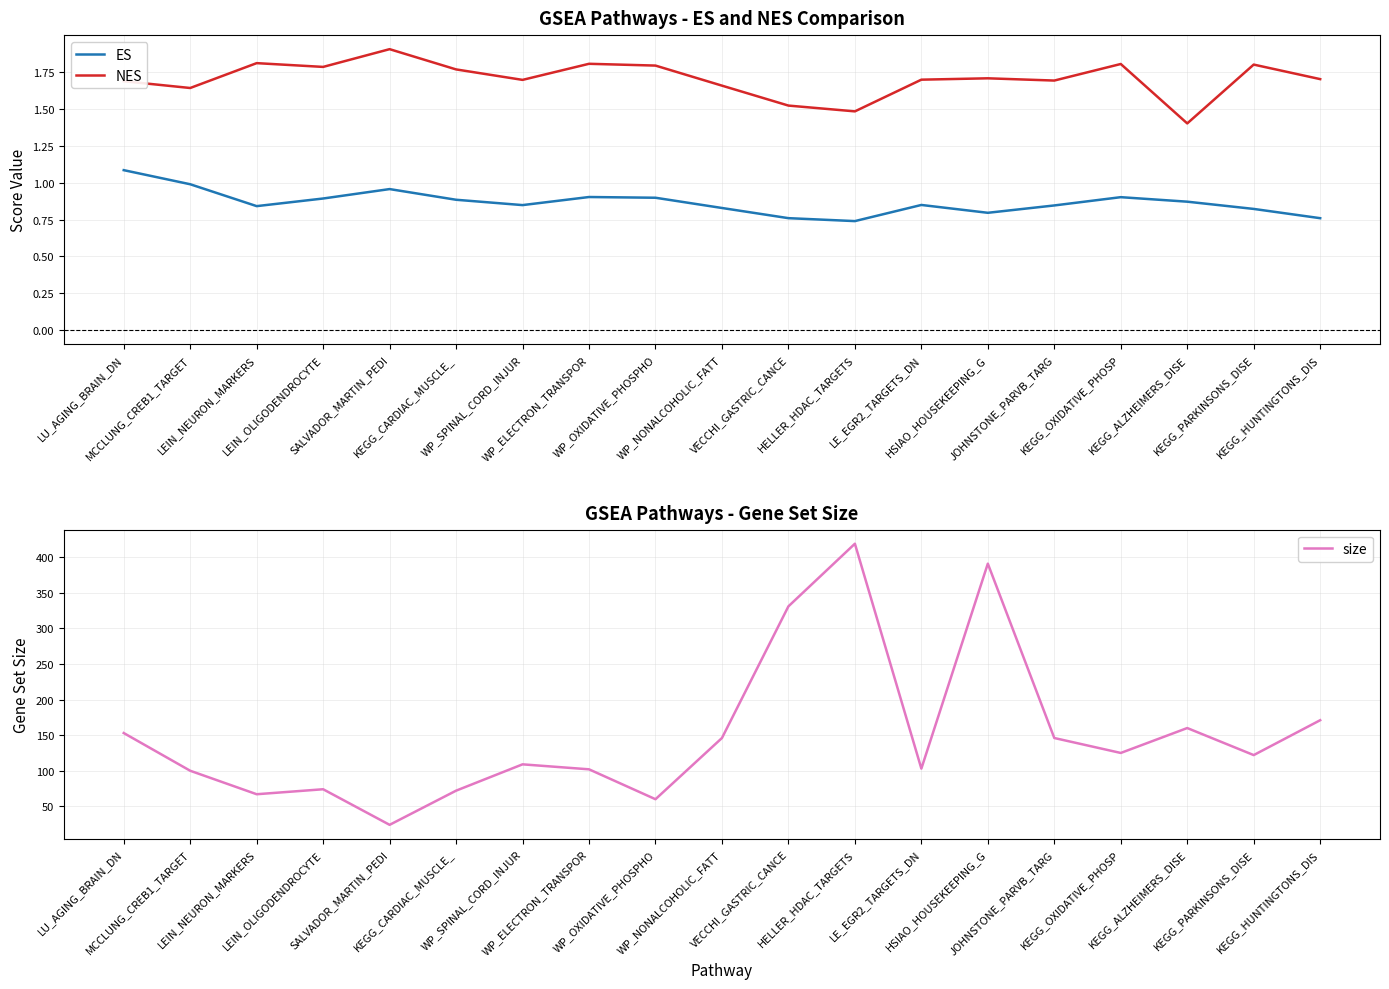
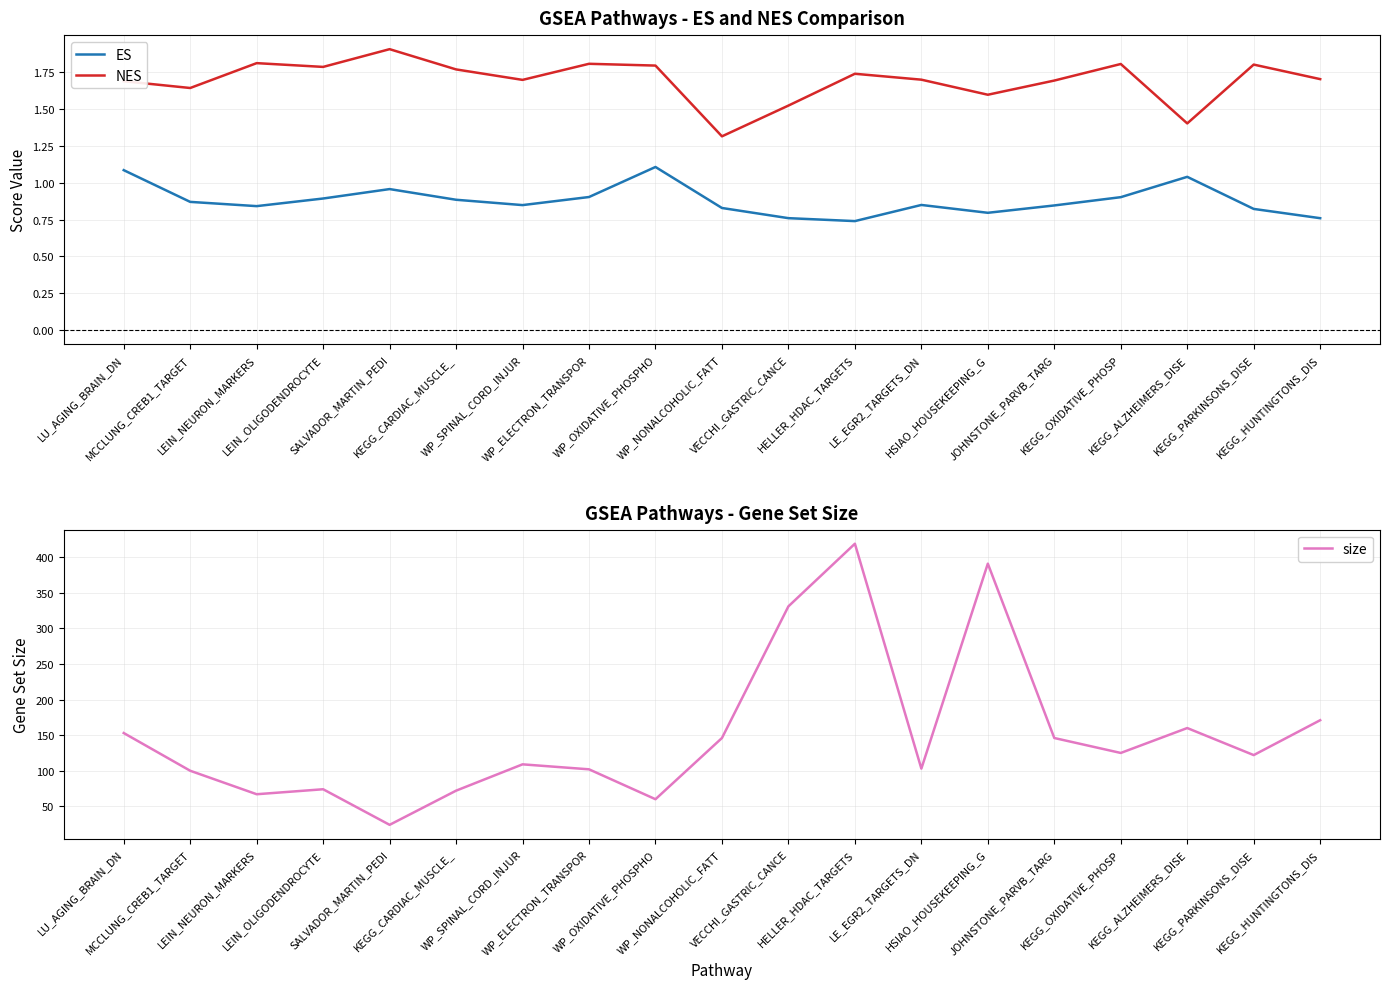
GSEA Pathways - ES and NES Comparison, ES, MCCLUNG_CREB1_TARGET: 0.99 -> 0.87
GSEA Pathways - ES and NES Comparison, ES, WP_OXIDATIVE_PHOSPHO: 0.90 -> 1.11
GSEA Pathways - ES and NES Comparison, NES, WP_NONALCOHOLIC_FATT: 1.66 -> 1.31
GSEA Pathways - ES and NES Comparison, NES, HELLER_HDAC_TARGETS: 1.48 -> 1.74
GSEA Pathways - ES and NES Comparison, NES, HSIAO_HOUSEKEEPING_G: 1.71 -> 1.60
GSEA Pathways - ES and NES Comparison, ES, KEGG_ALZHEIMERS_DISE: 0.87 -> 1.04
